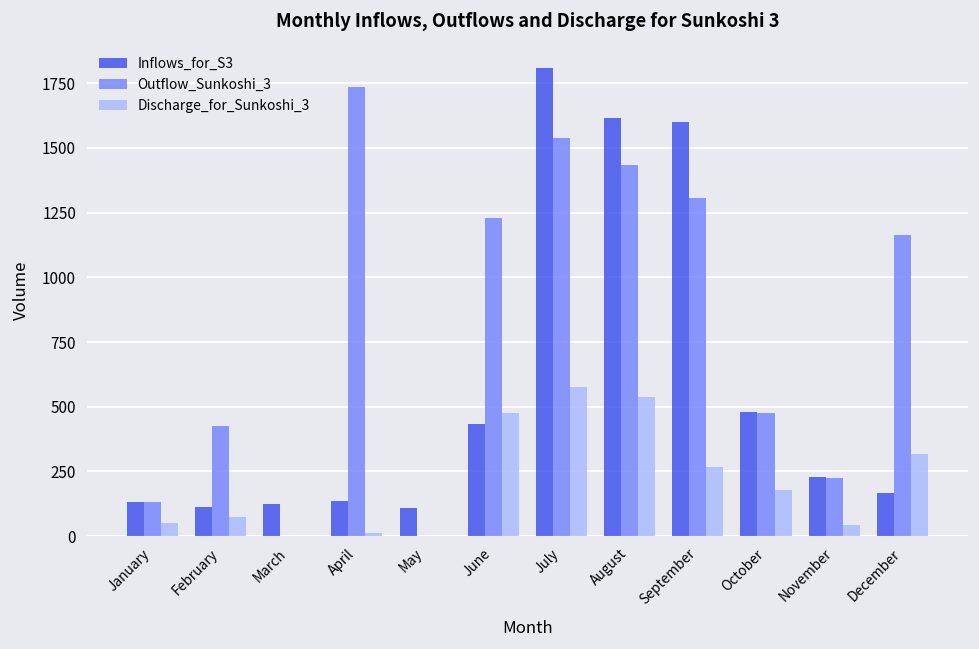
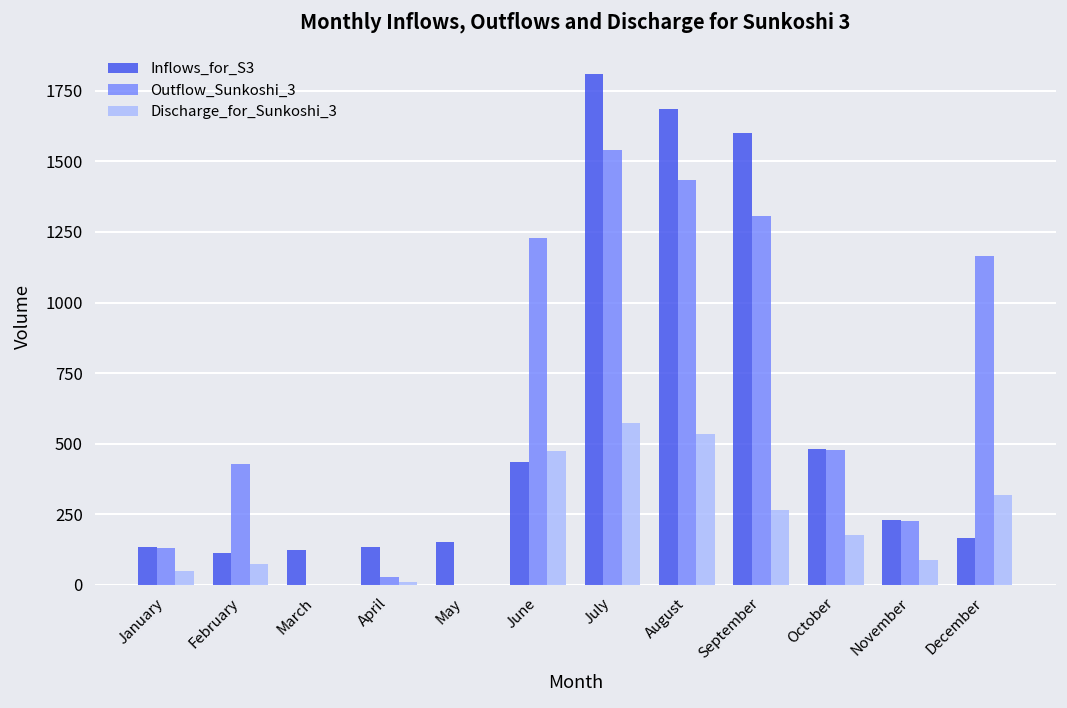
Outflow_Sunkoshi_3, April: 1740 -> 30
Inflows_for_S3, May: 110 -> 150
Inflows_for_S3, August: 1610 -> 1690
Discharge_for_Sunkoshi_3, November: 40 -> 90
